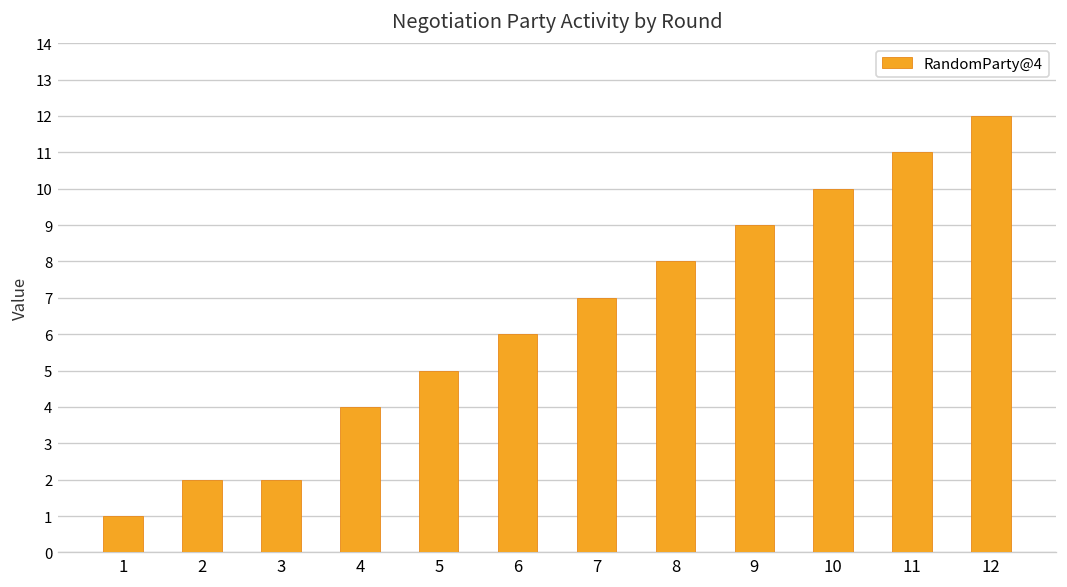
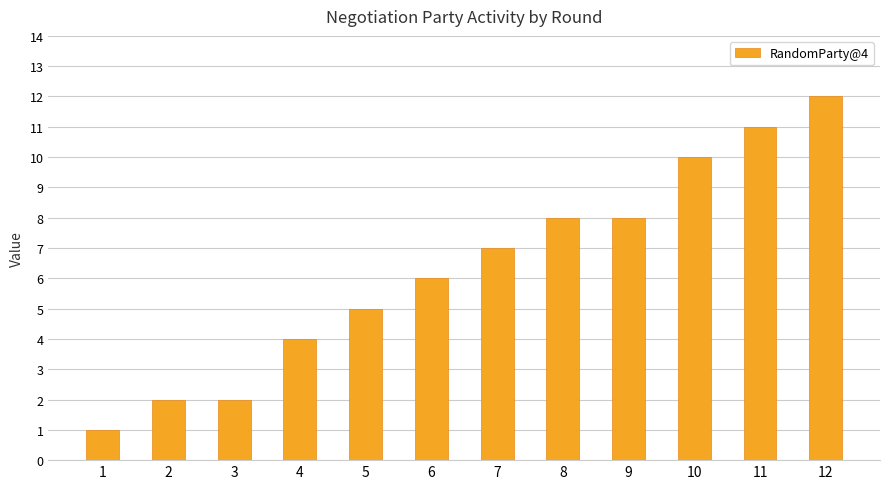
9: 9 -> 8
